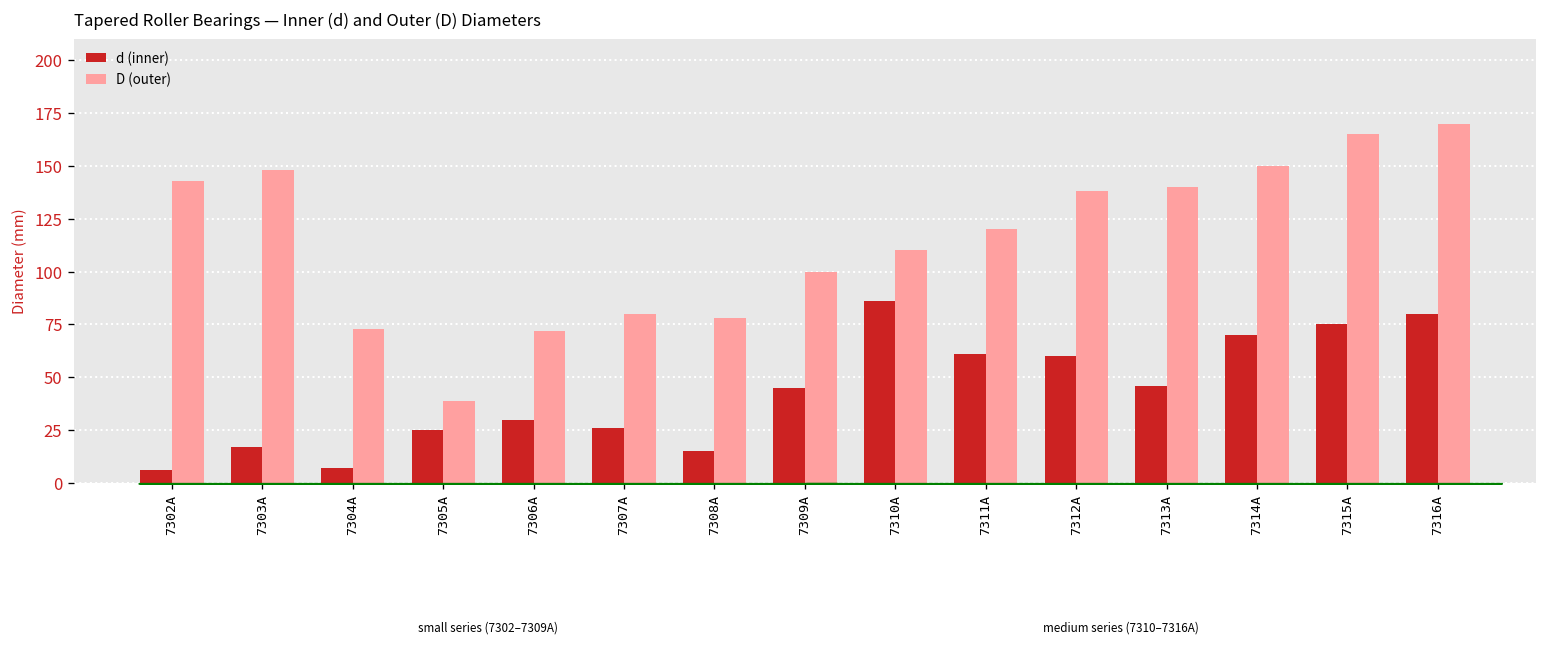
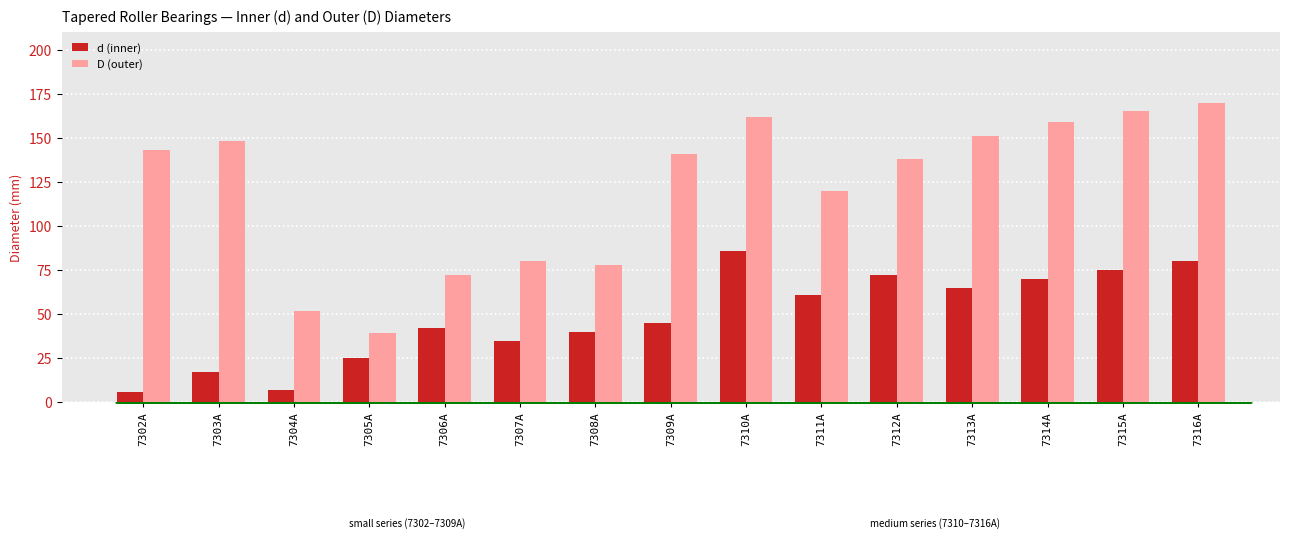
D (outer), 7304А: 73 -> 52
d (inner), 7306А: 30 -> 42
d (inner), 7307А: 26 -> 35
d (inner), 7308А: 15 -> 40
D (outer), 7309А: 100 -> 141
D (outer), 7310А: 110 -> 162
d (inner), 7312А: 60 -> 72
d (inner), 7313А: 46 -> 65
D (outer), 7313А: 140 -> 151
D (outer), 7314А: 150 -> 159
